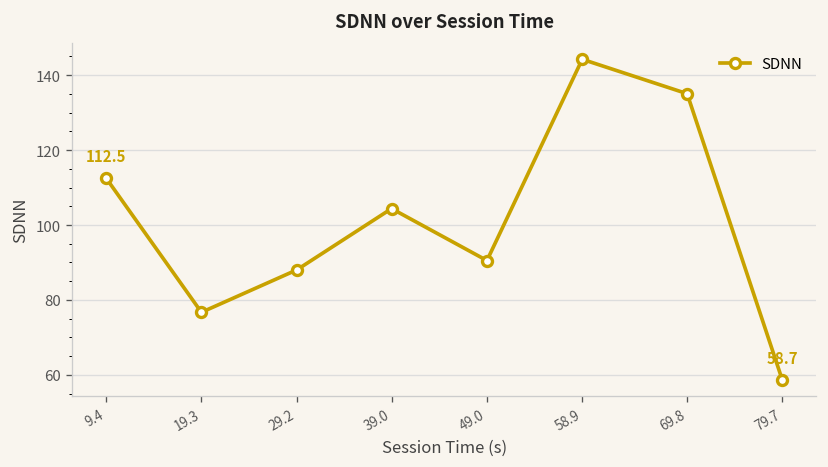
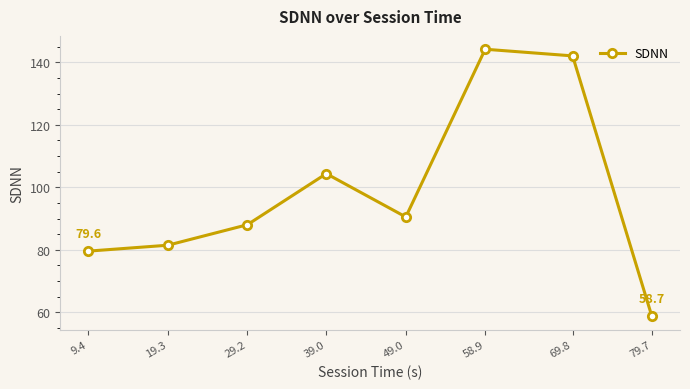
9.4: 112.5 -> 79.6
19.3: 77 -> 81
69.8: 135 -> 142
